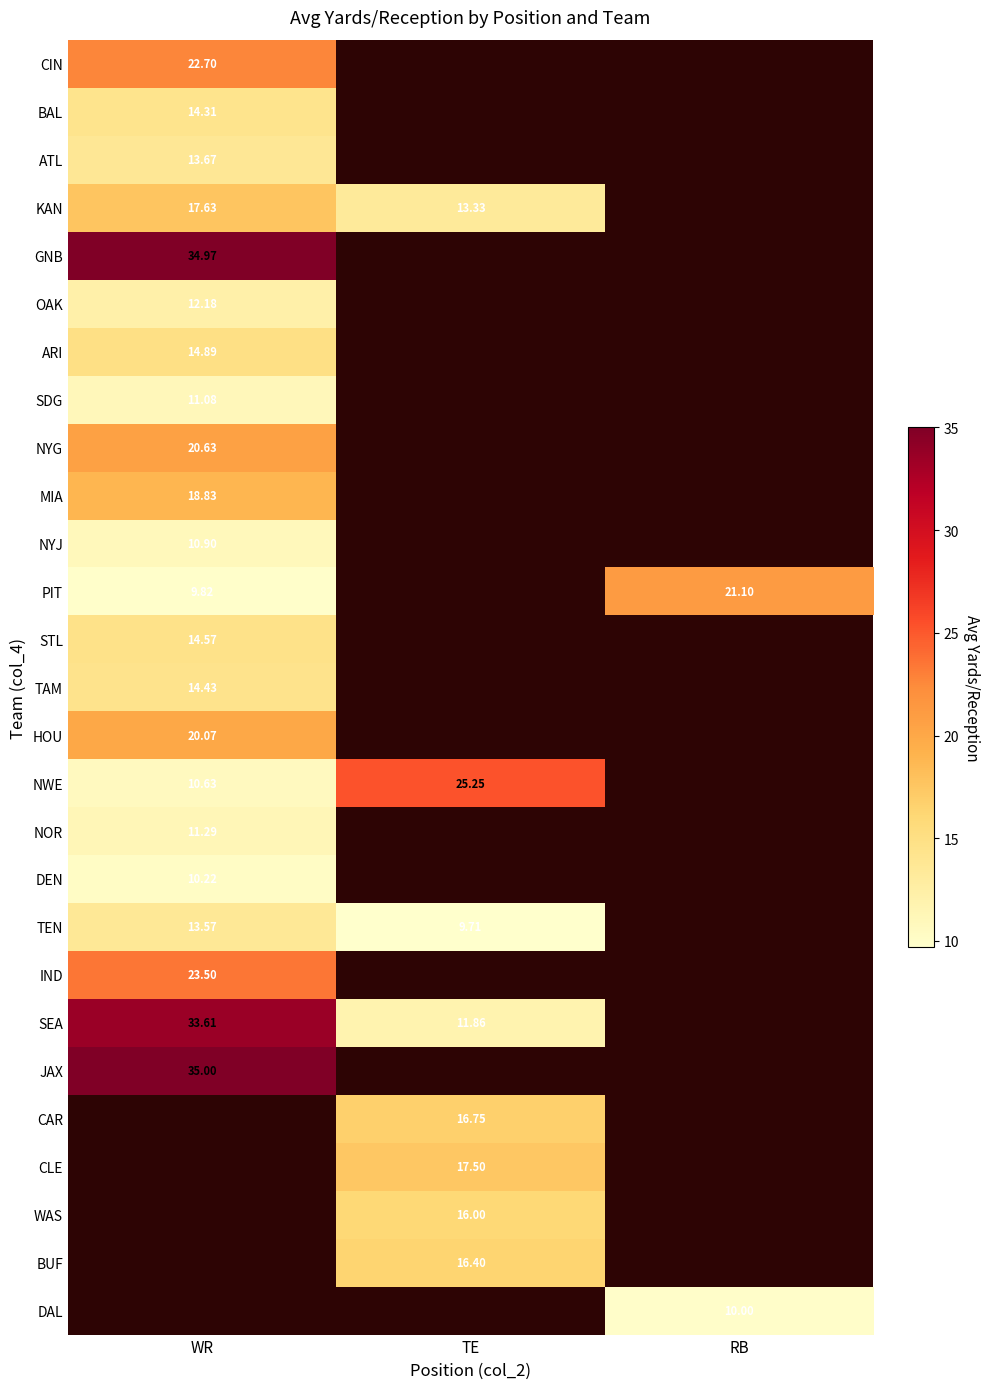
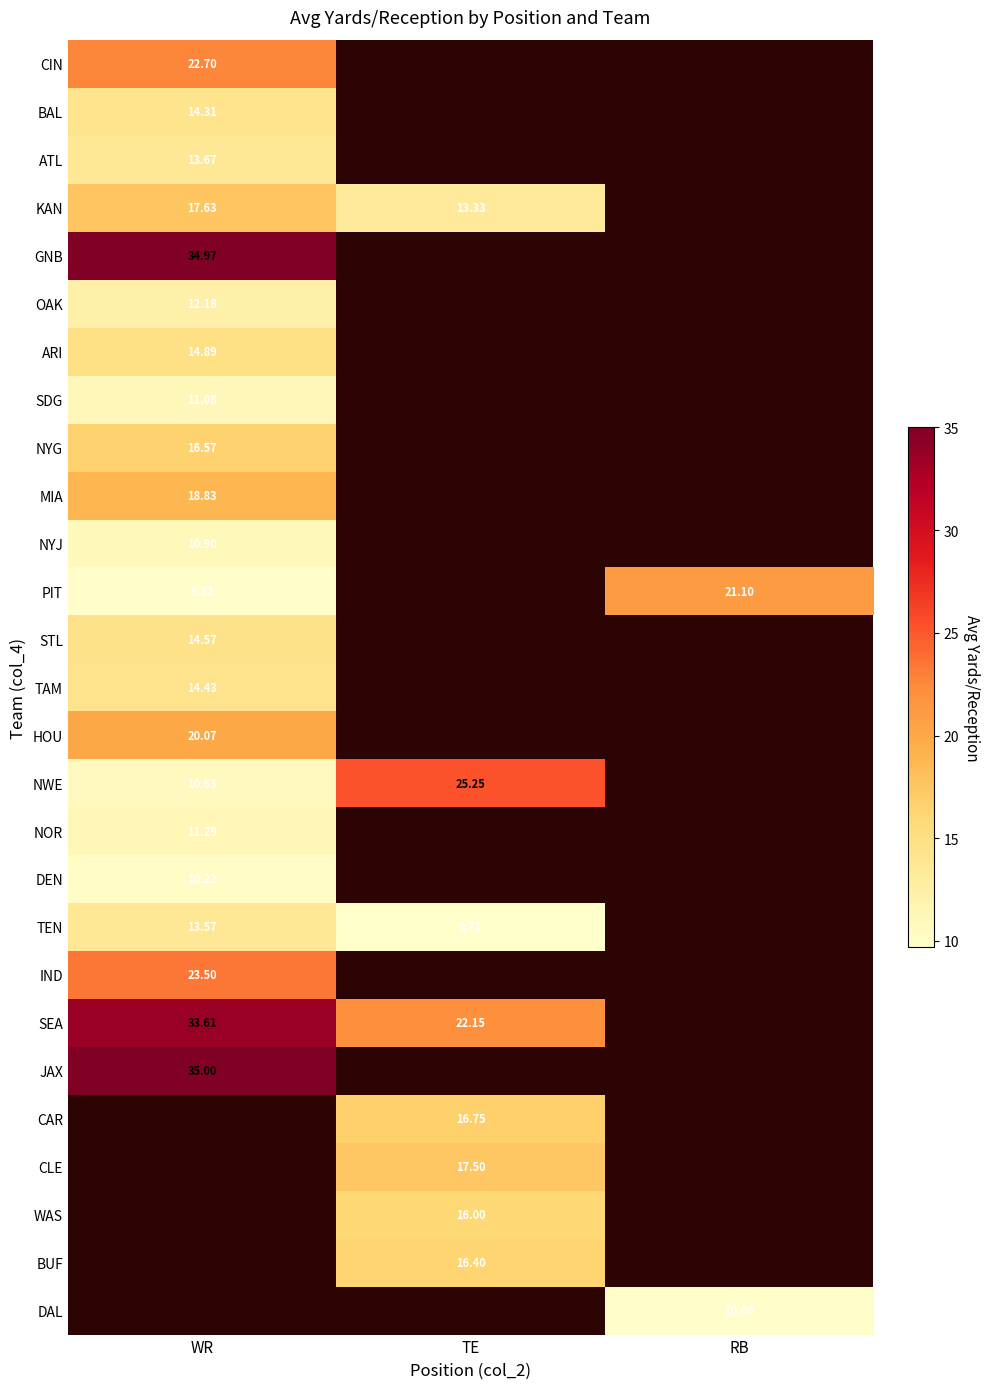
NYG, WR: 20.63 -> 16.57
SEA, TE: 11.86 -> 22.15
